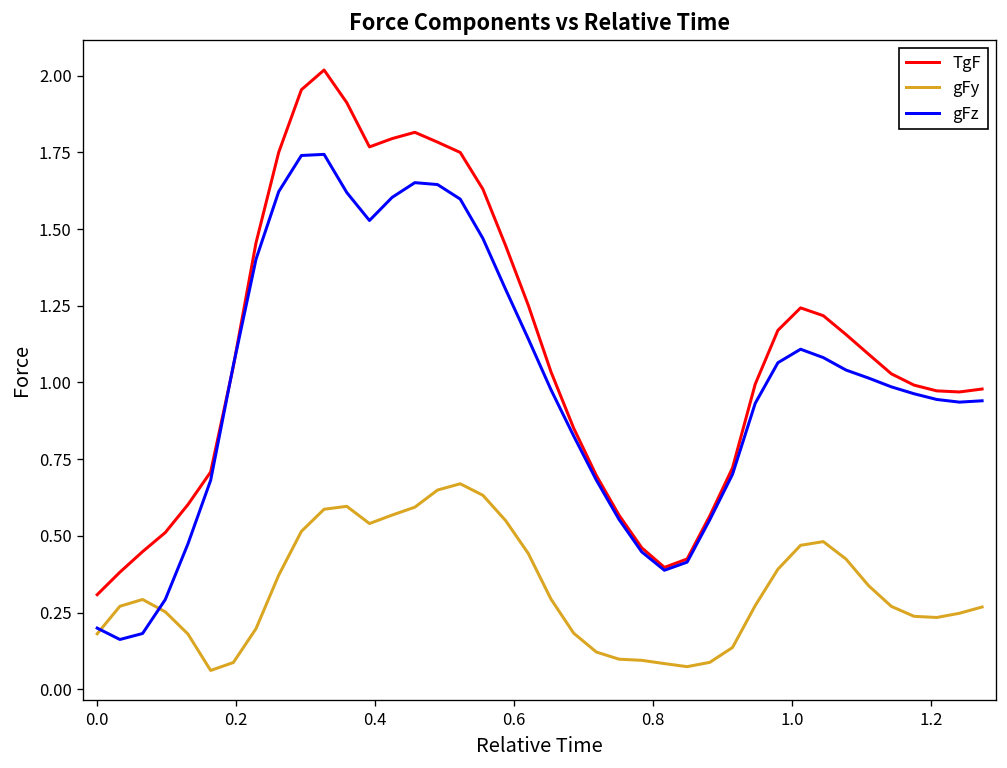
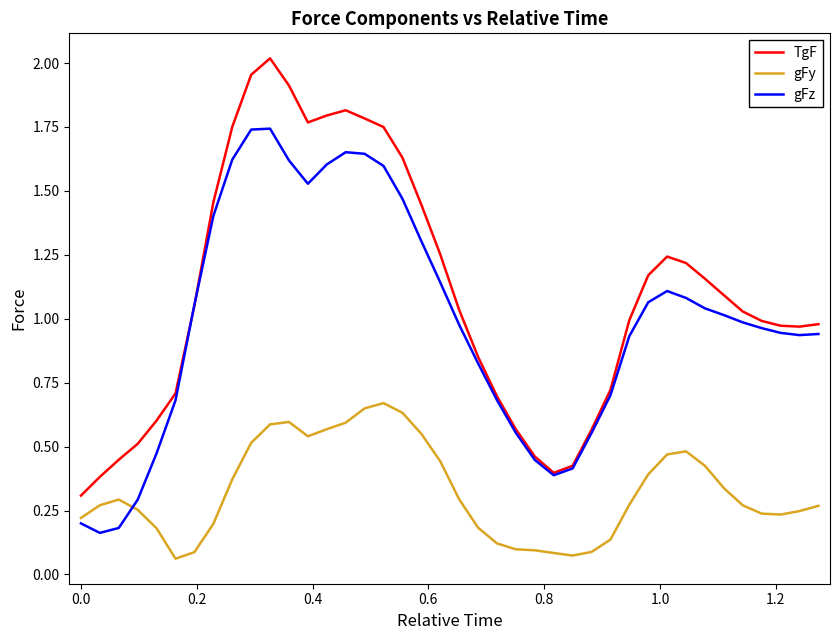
gFy, 0.0: 0.18 -> 0.22
